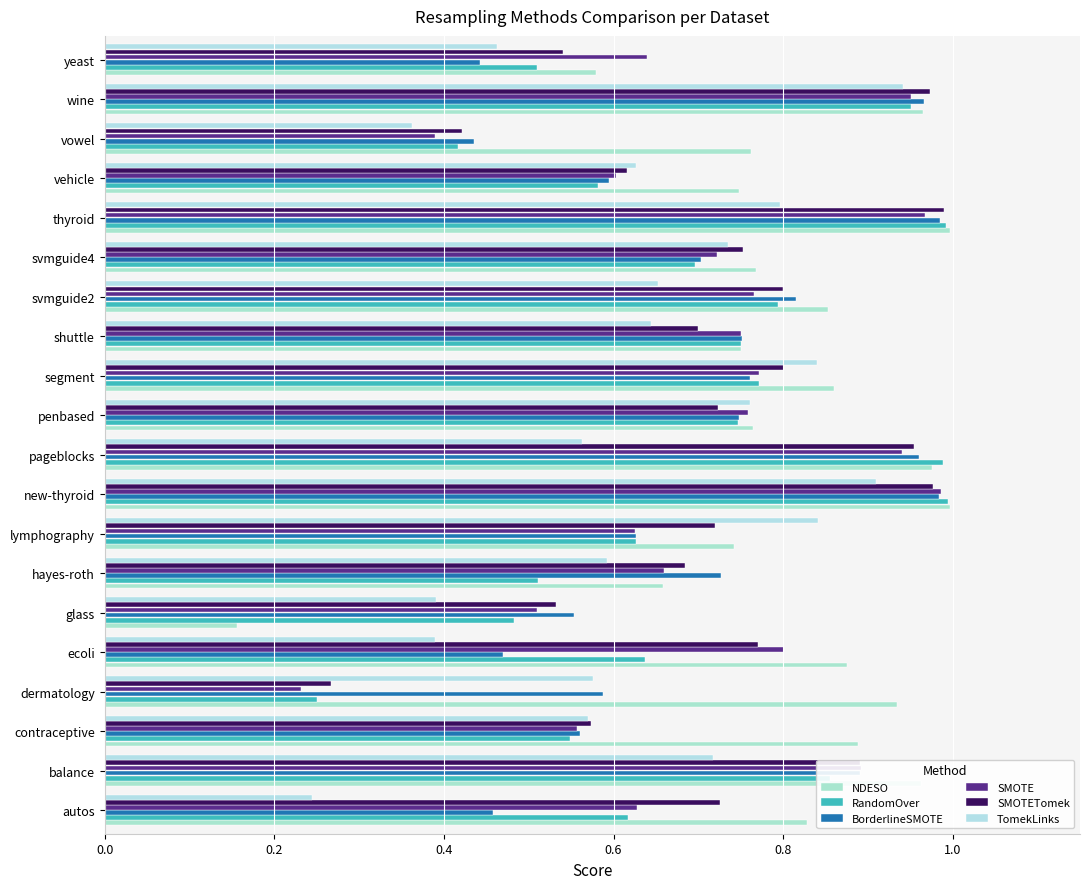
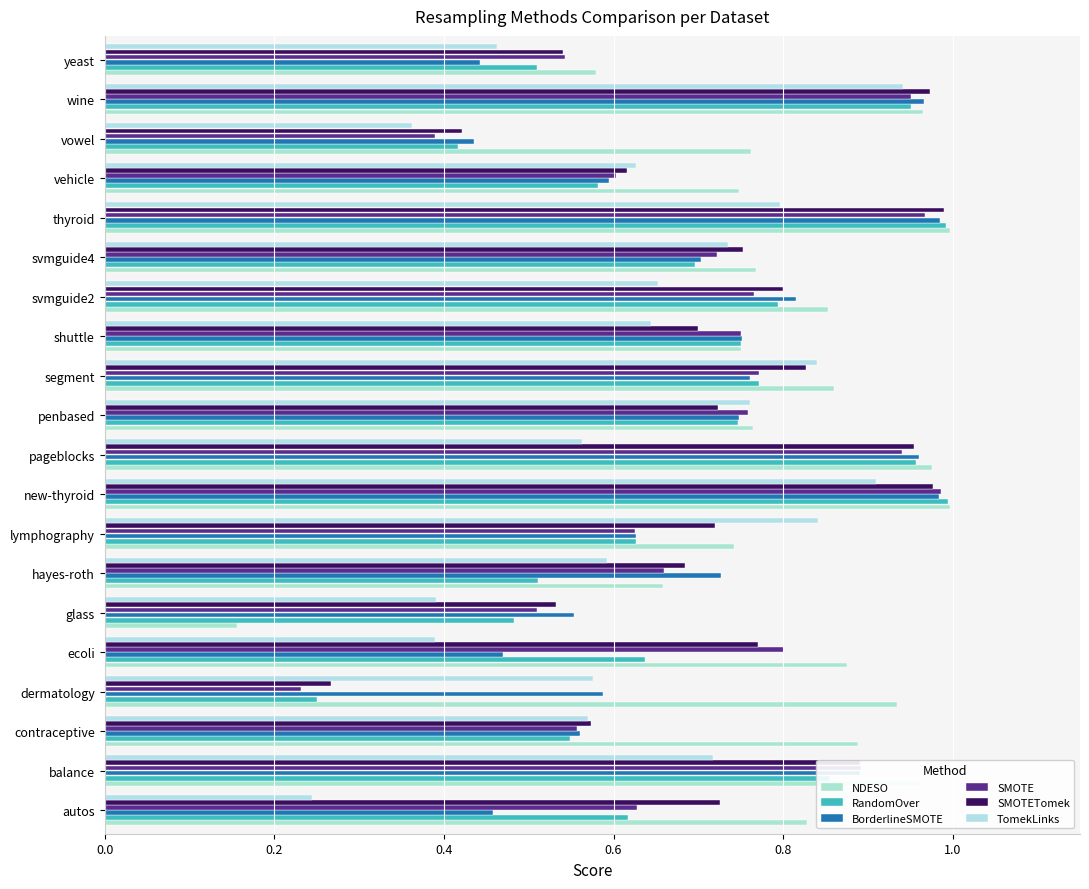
SMOTE, yeast: 0.64 -> 0.54
SMOTETomek, segment: 0.80 -> 0.83
RandomOver, pageblocks: 0.99 -> 0.96
